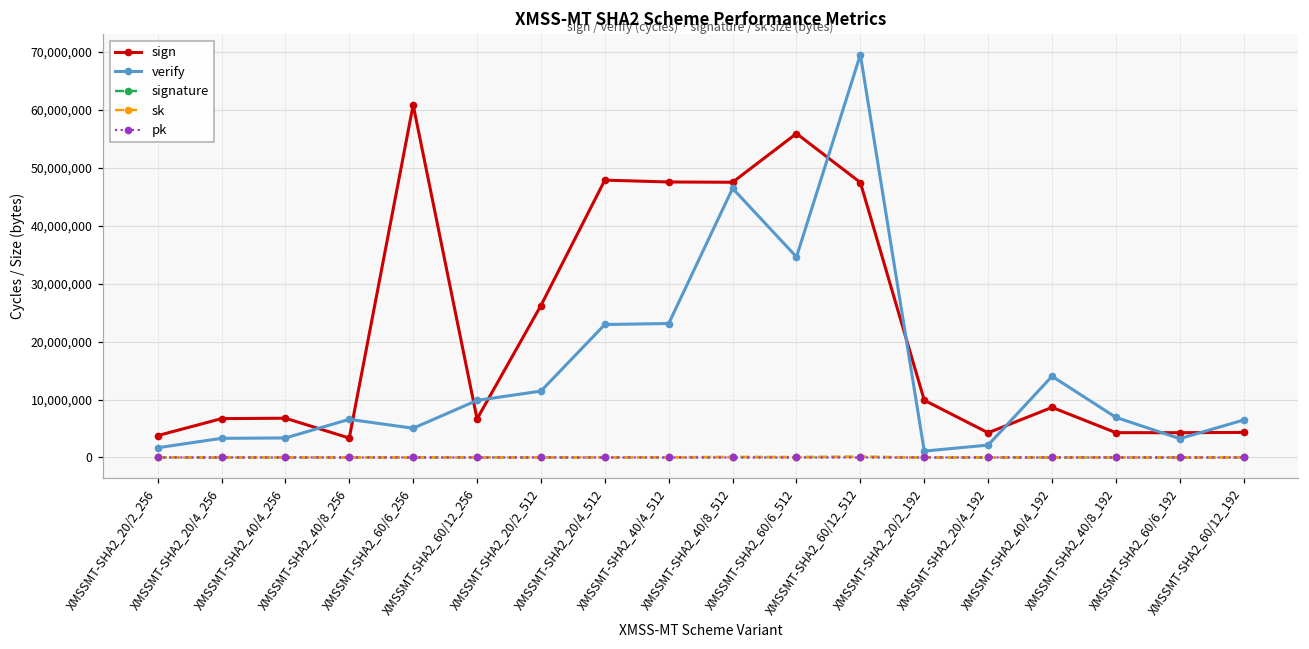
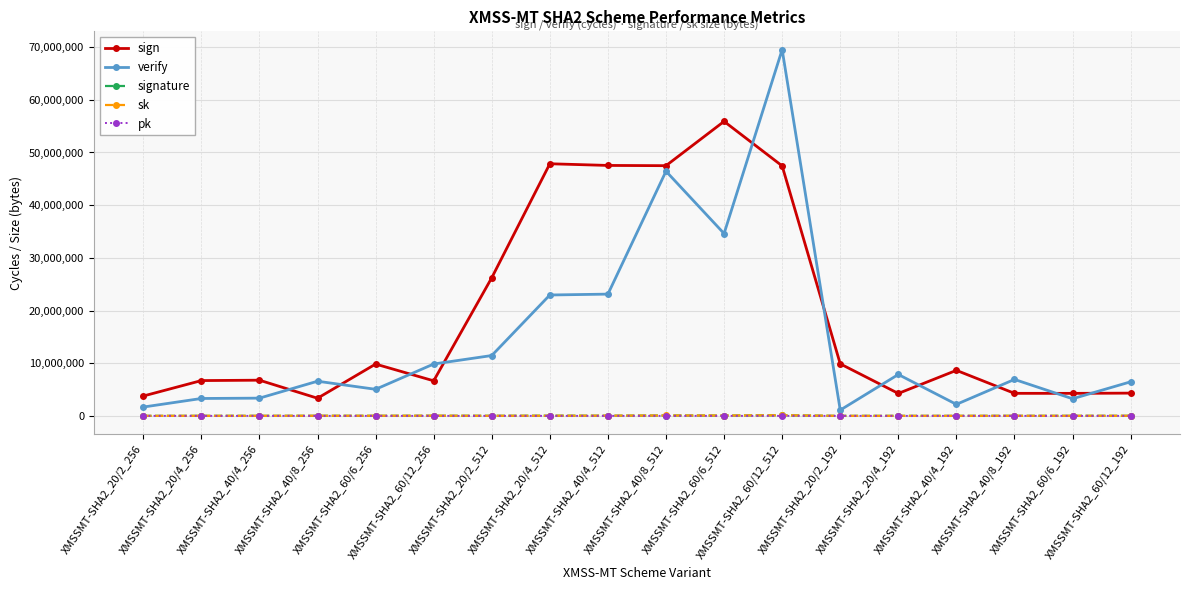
sign, XMSSMT-SHA2_60/6_256: 61,000,000 -> 10,000,000
verify, XMSSMT-SHA2_20/4_192: 2,000,000 -> 8,000,000
verify, XMSSMT-SHA2_40/4_192: 14,000,000 -> 2,000,000
